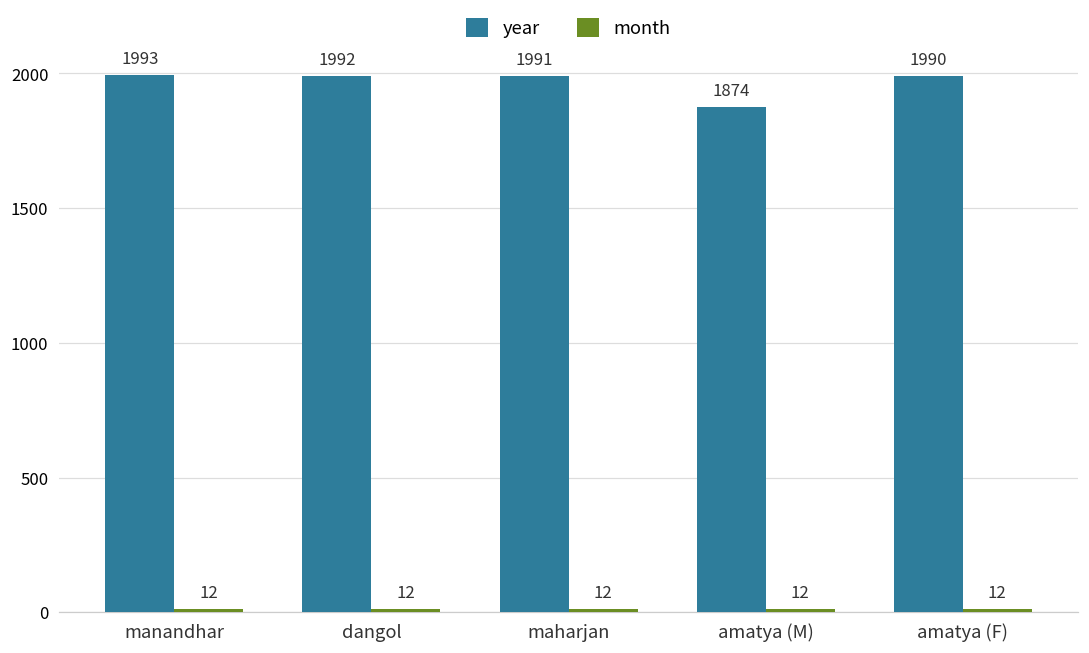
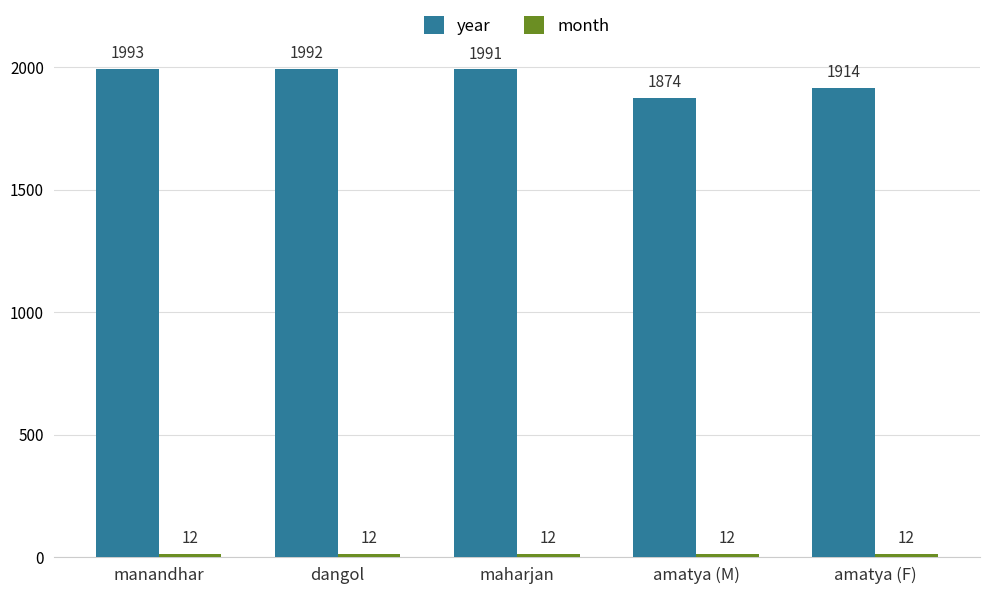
year, amatya (F): 1990 -> 1914
